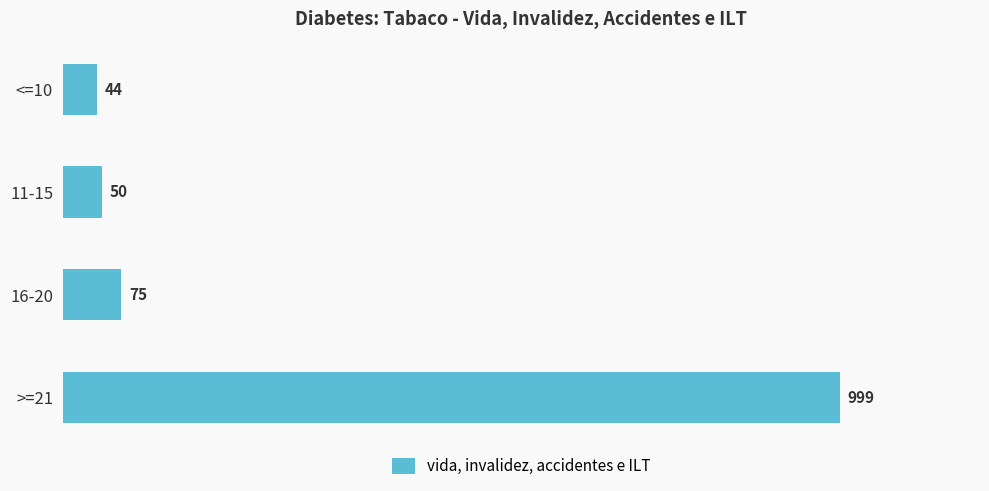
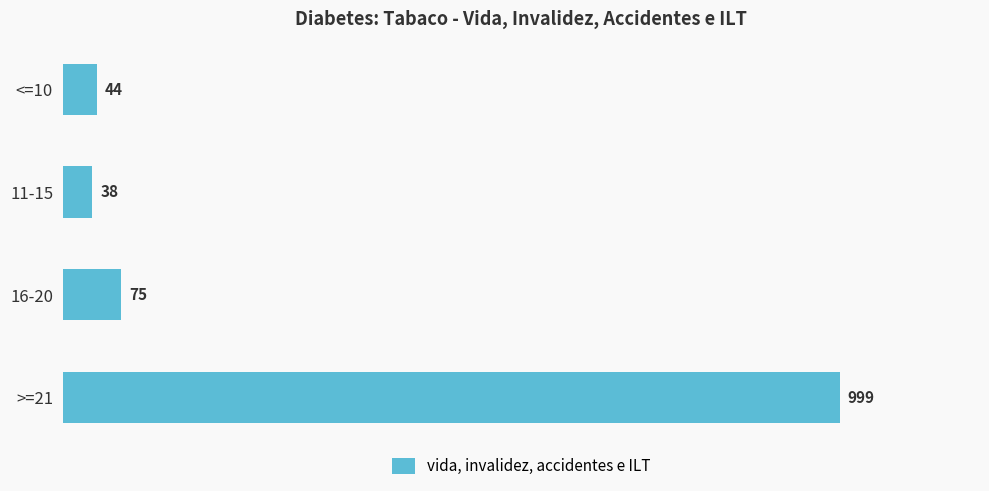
11-15: 50 -> 38
